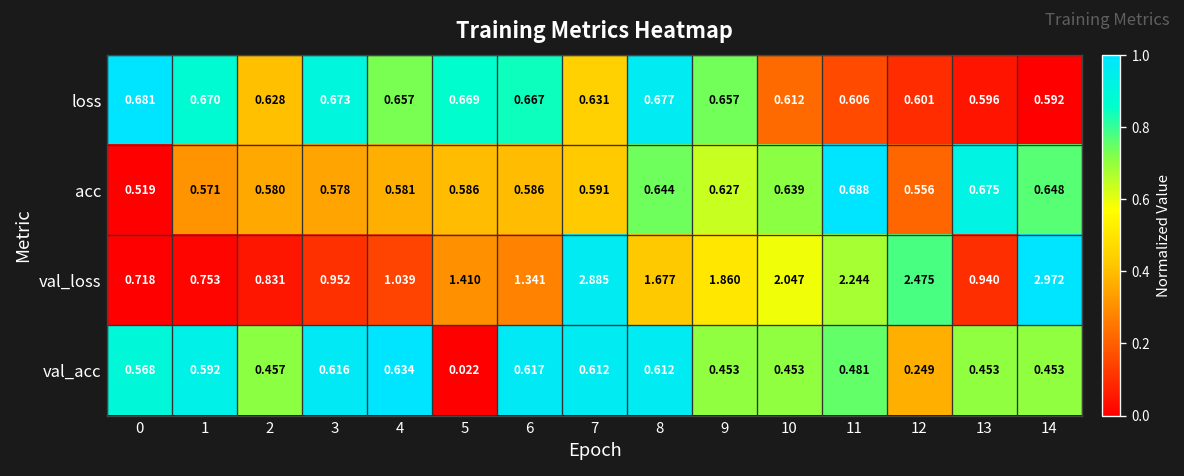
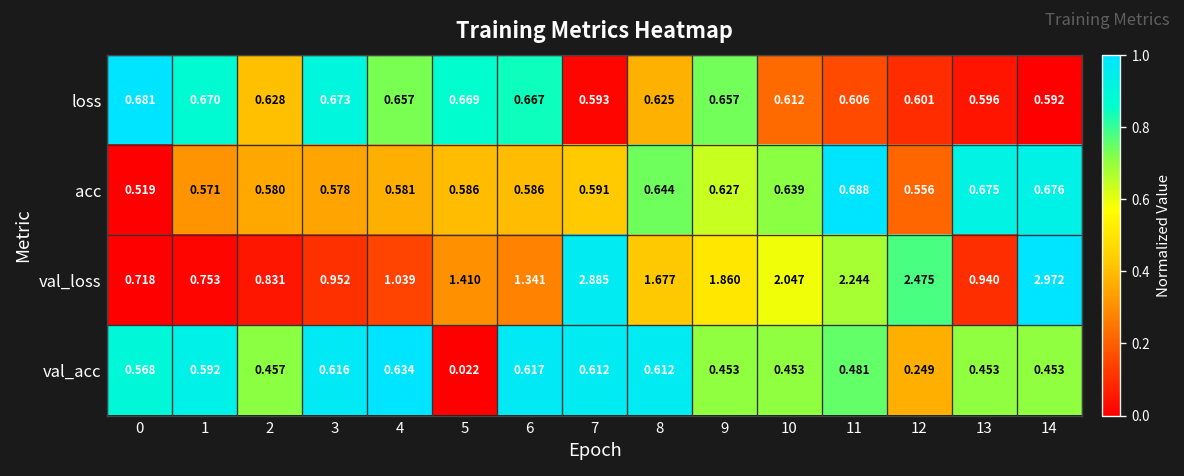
loss, 7: 0.631 -> 0.593
loss, 8: 0.677 -> 0.625
acc, 14: 0.648 -> 0.676
